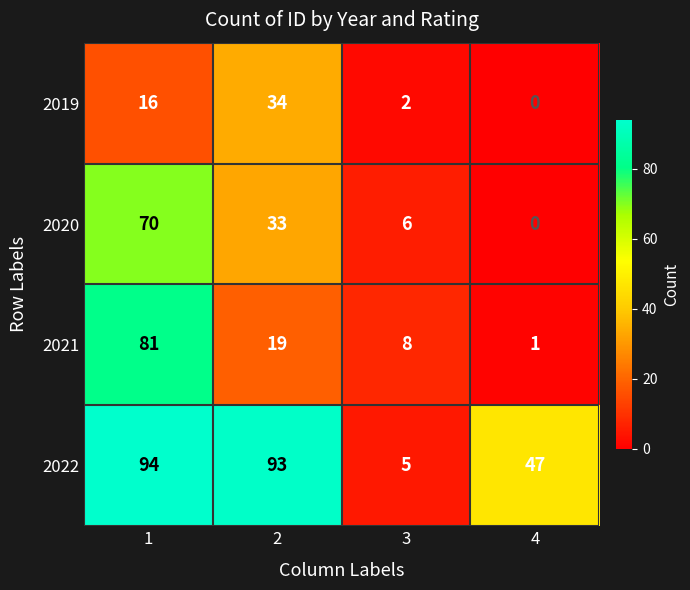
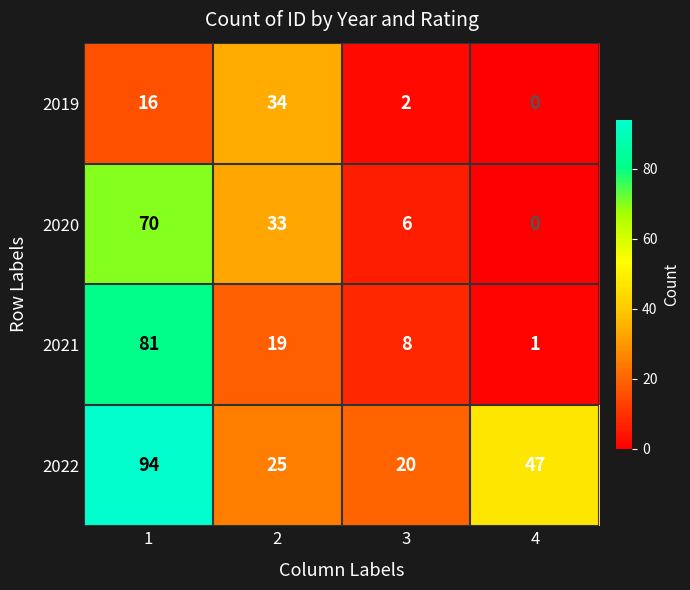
2022, 2: 93 -> 25
2022, 3: 5 -> 20
